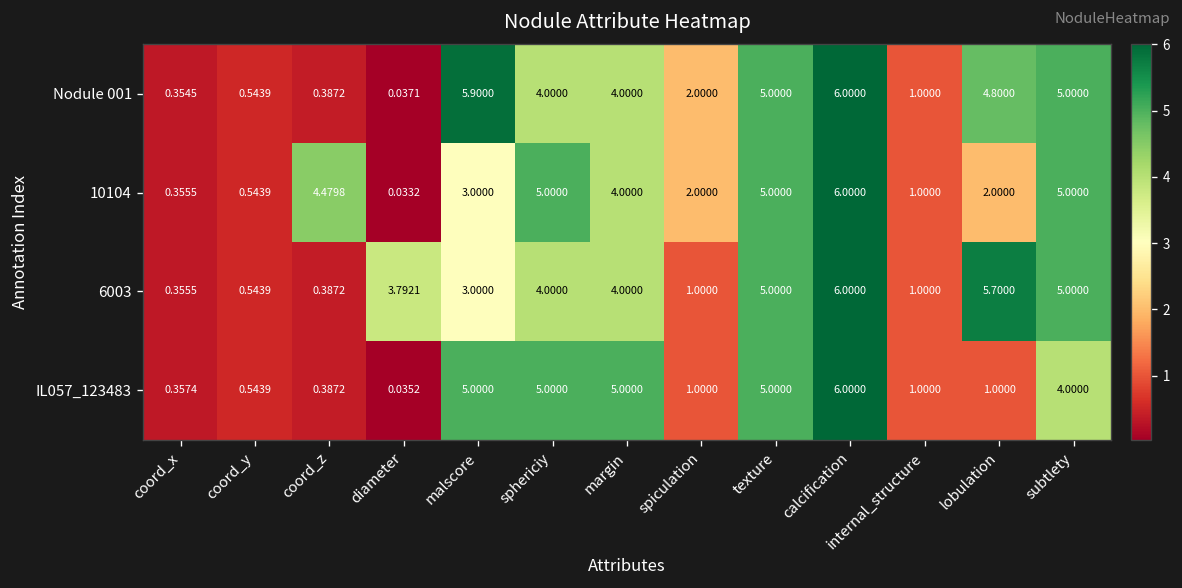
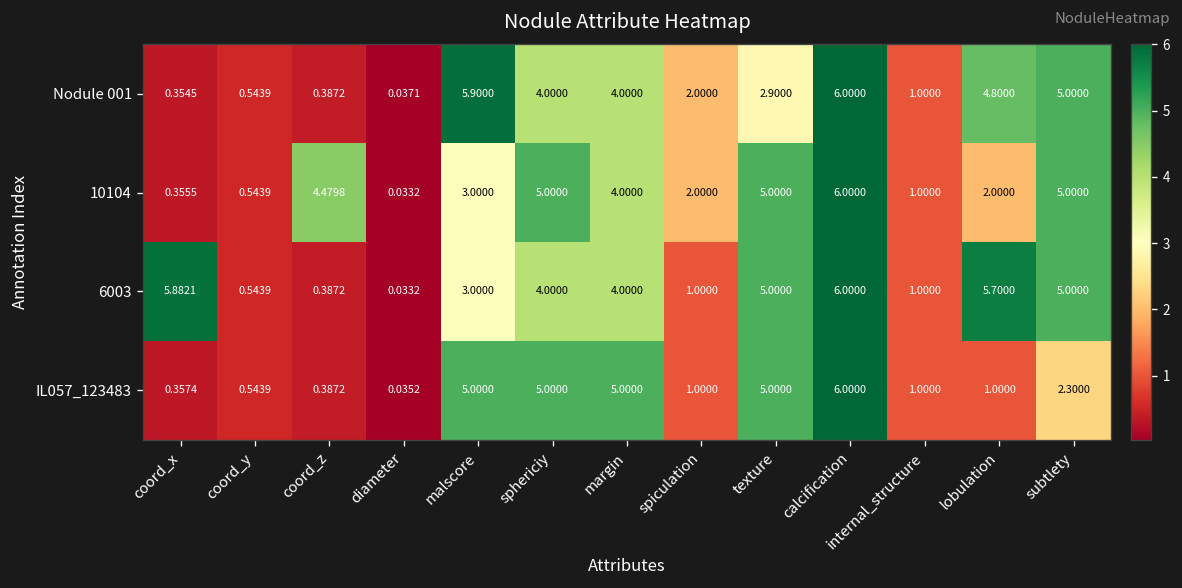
Nodule 001, texture: 5.0000 -> 2.9000
6003, coord_x: 0.3555 -> 5.8821
6003, diameter: 3.7921 -> 0.0332
IL057_123483, subtlety: 4.0000 -> 2.3000
